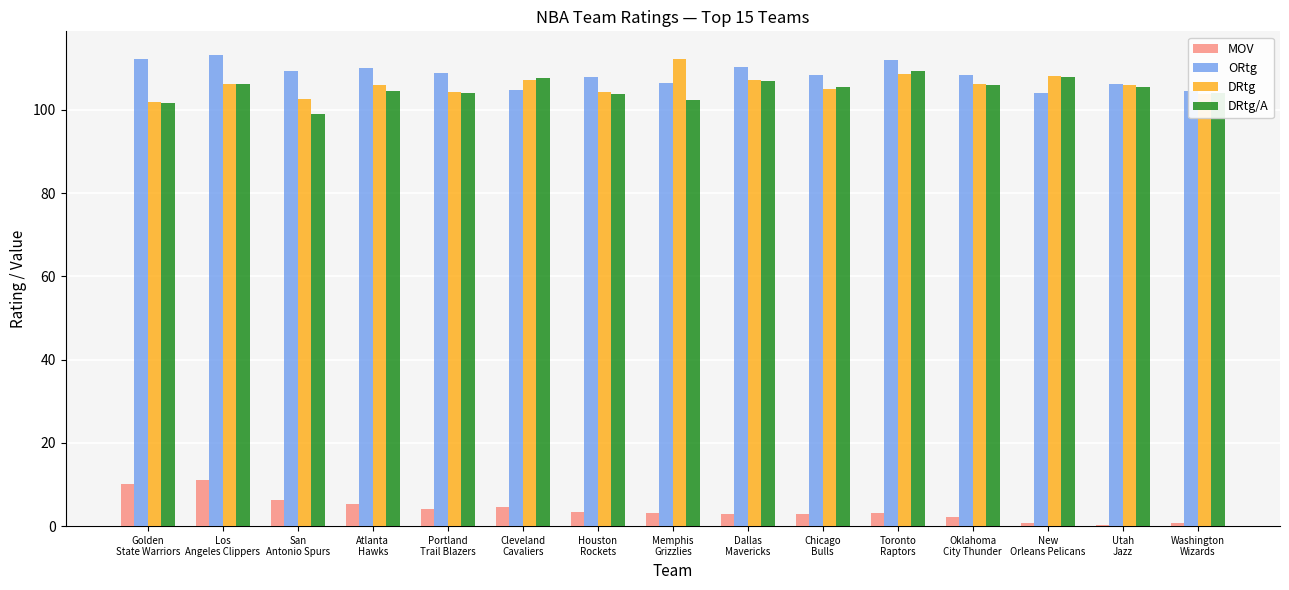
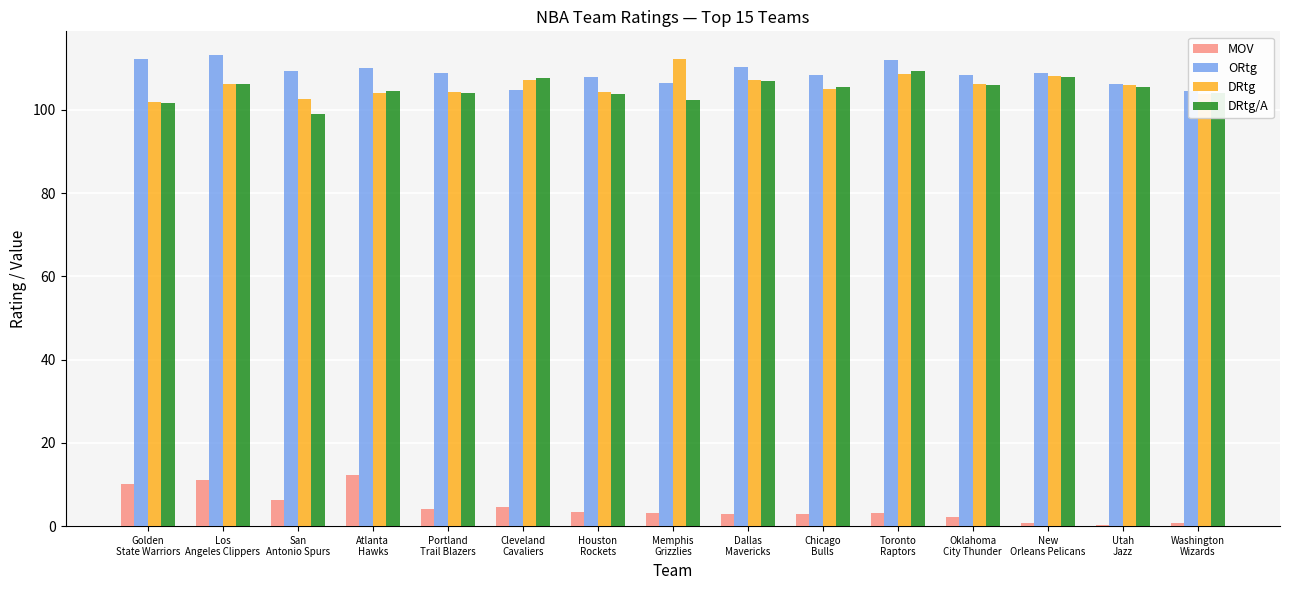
MOV, Atlanta Hawks: 5 -> 12
DRtg, Atlanta Hawks: 106 -> 104
ORtg, New Orleans Pelicans: 104 -> 109
